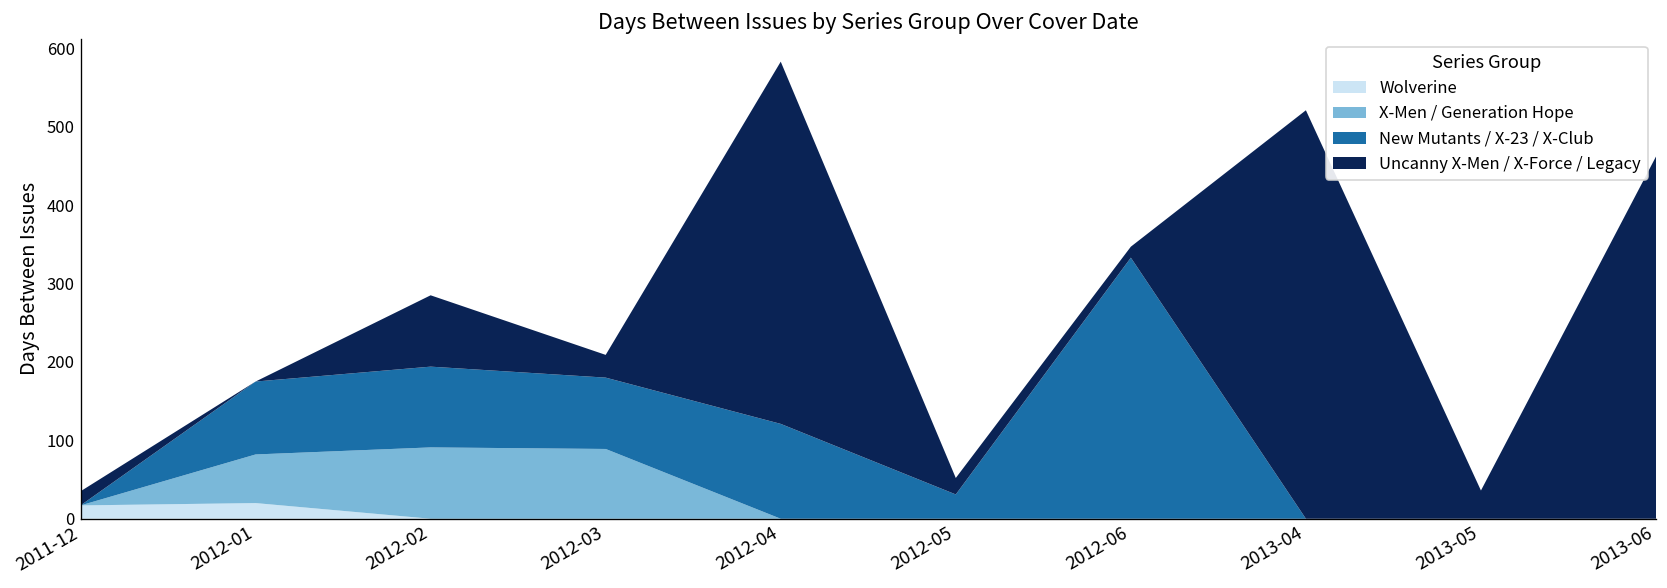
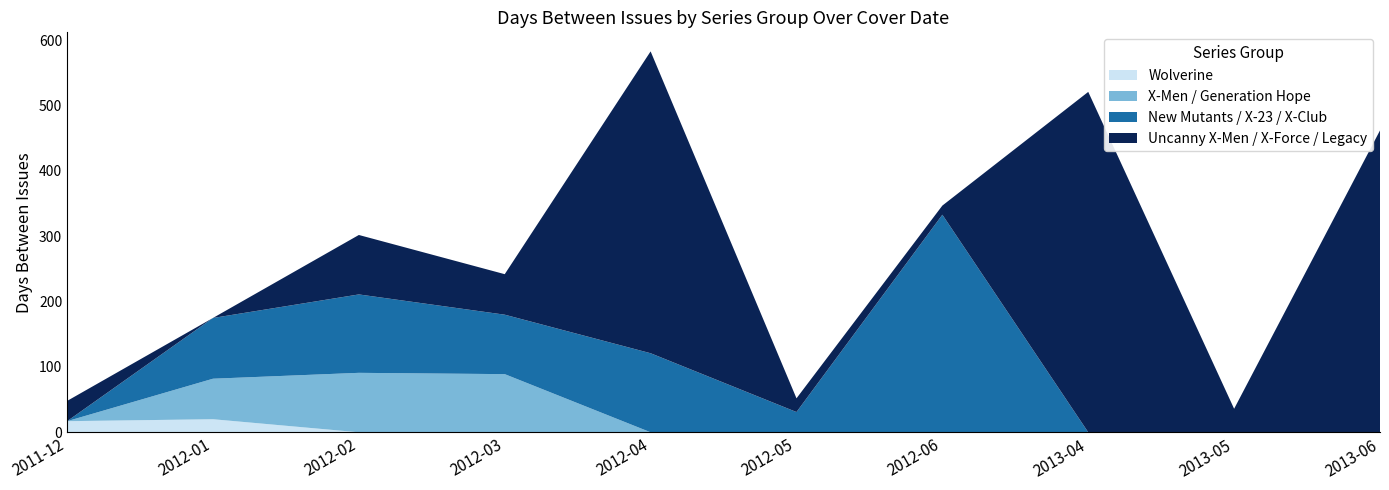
Uncanny X-Men / X-Force / Legacy, 2011-12: 20 -> 30
New Mutants / X-23 / X-Club, 2012-02: 100 -> 120
Uncanny X-Men / X-Force / Legacy, 2012-03: 30 -> 60
